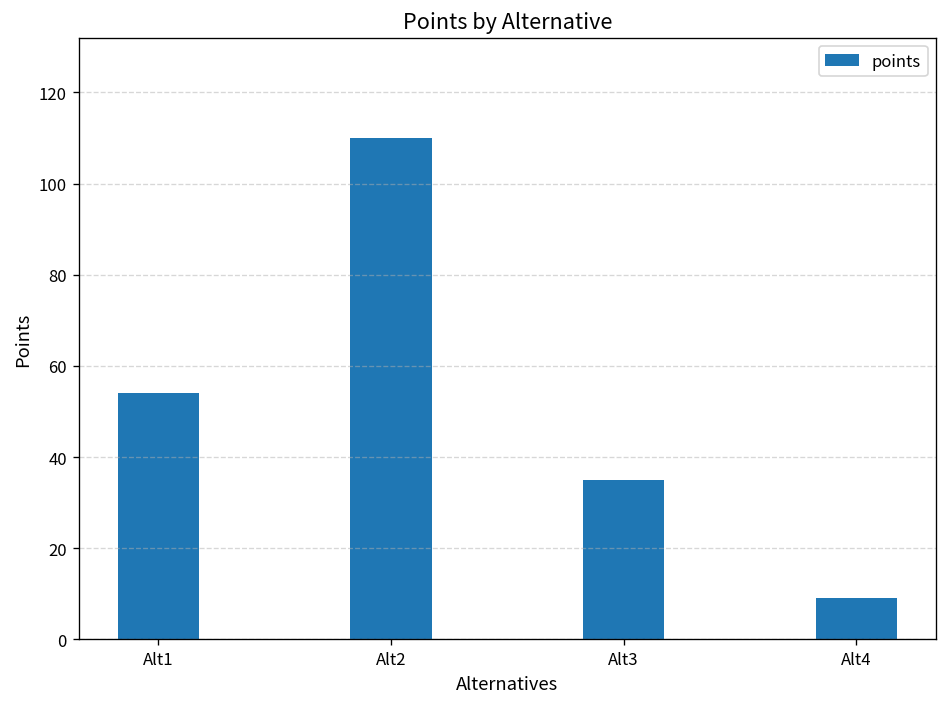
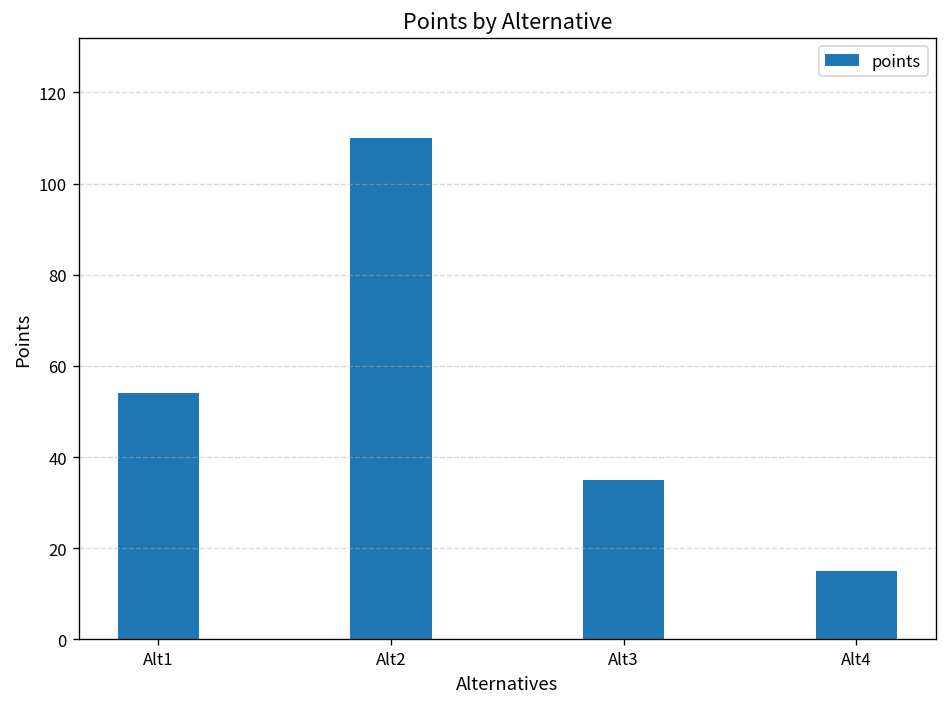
Alt4: 9 -> 15
